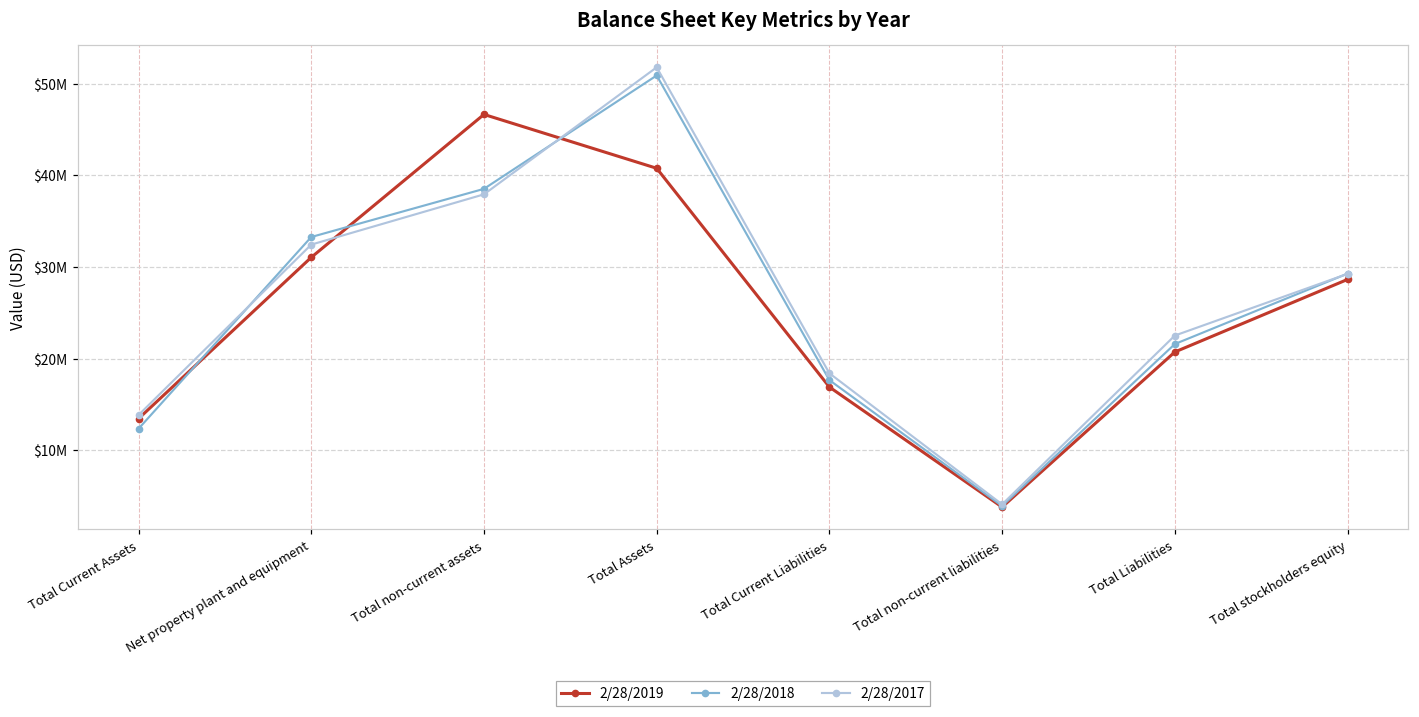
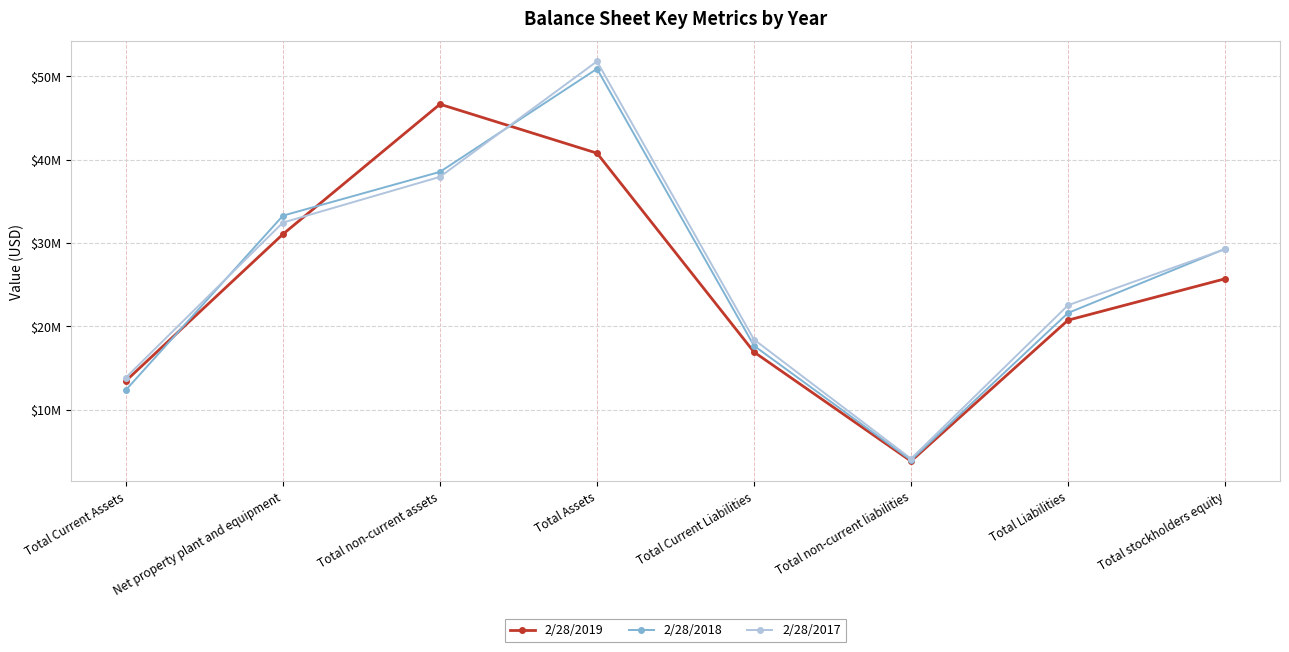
2/28/2019, Total stockholders equity: $29000000 -> $26000000
